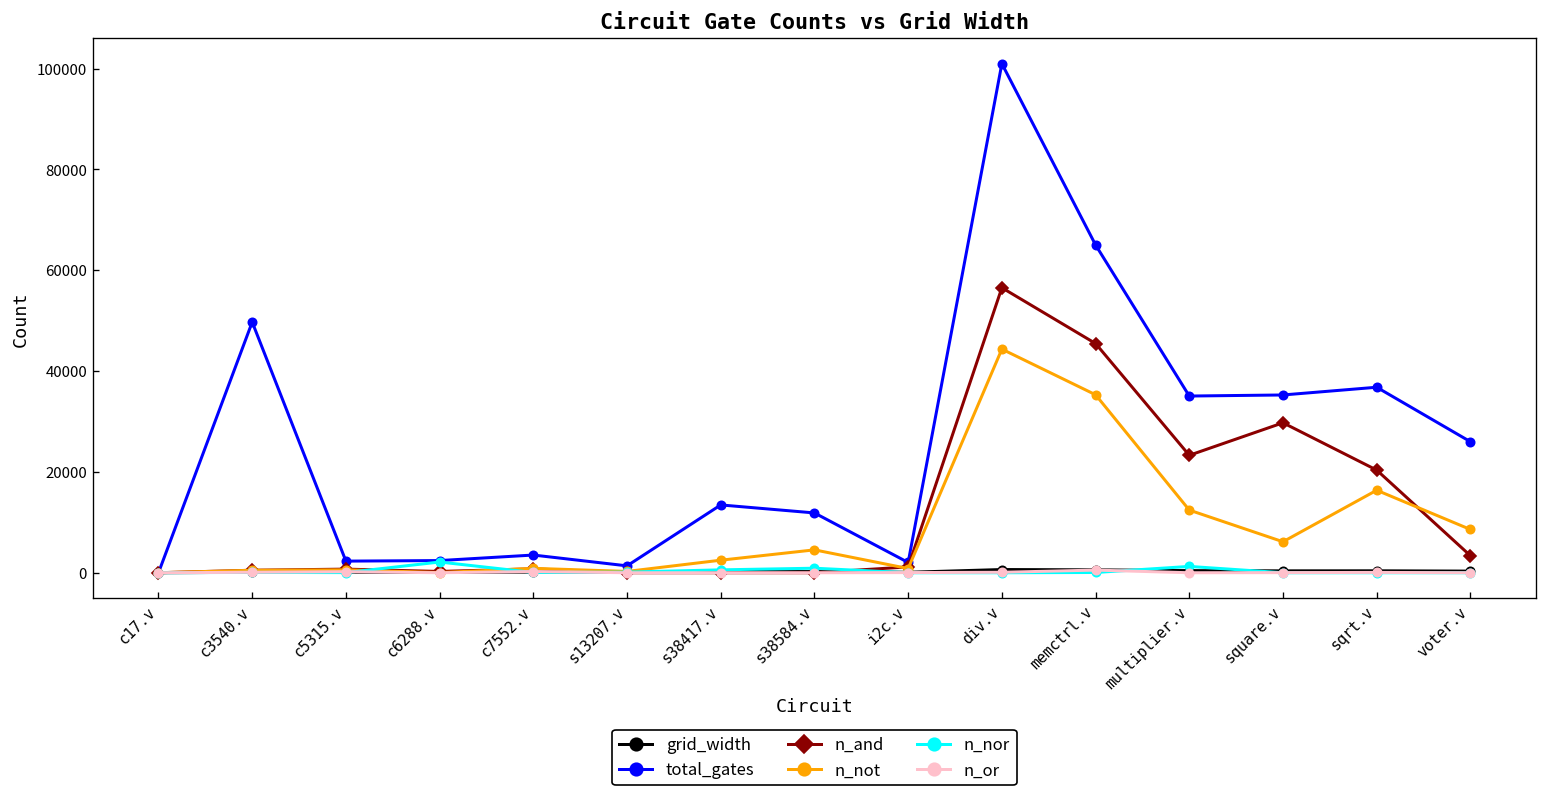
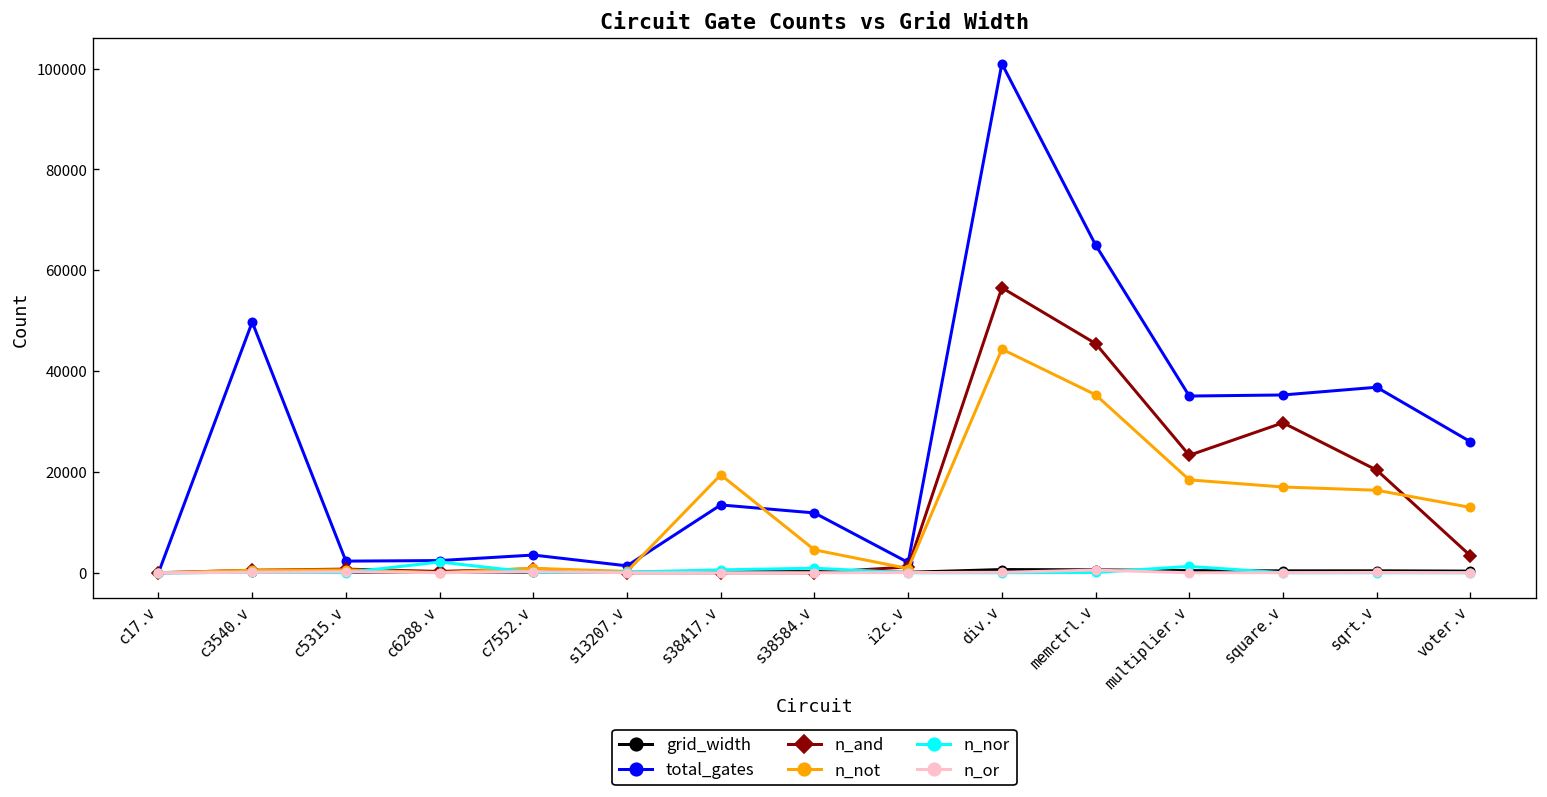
n_not, s38417.v: 2000 -> 19000
n_not, multiplier.v: 12000 -> 18000
n_not, square.v: 6000 -> 17000
n_not, voter.v: 9000 -> 13000
